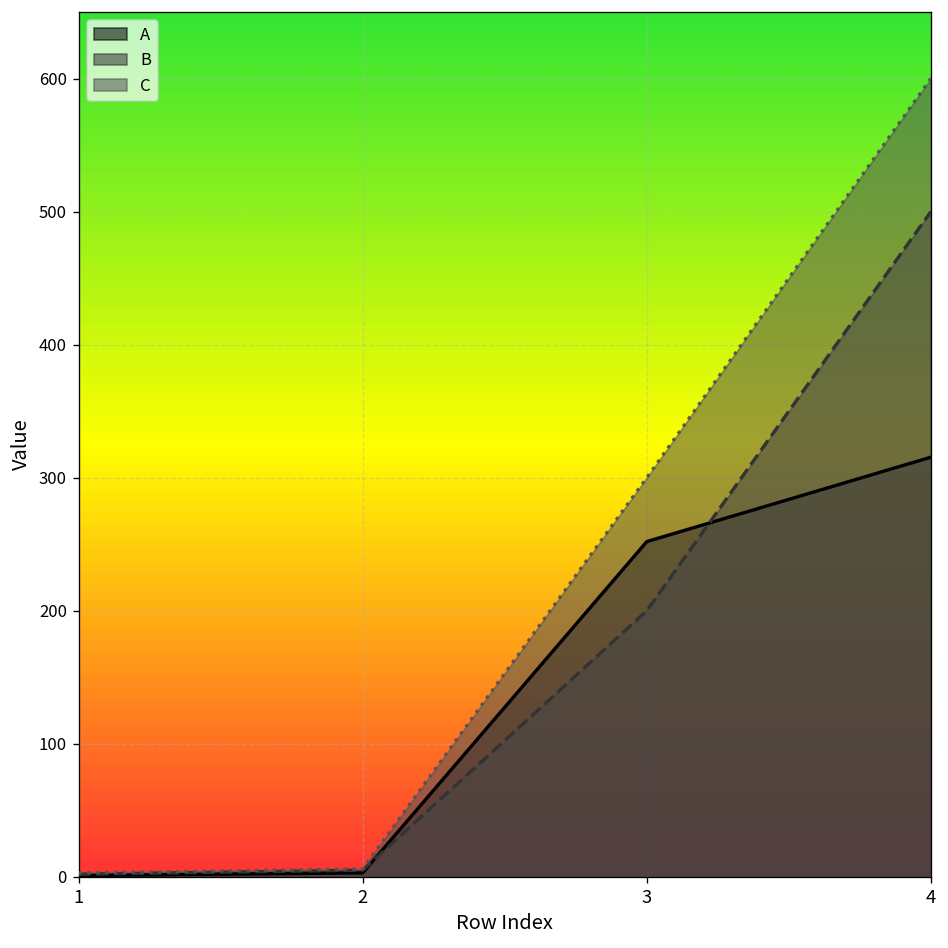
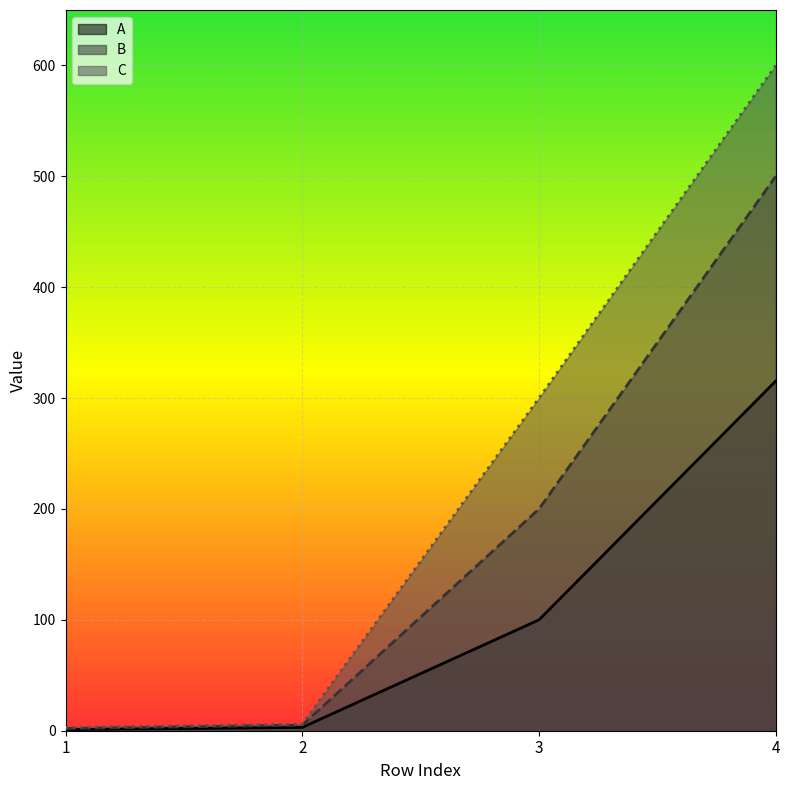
A, 3: 252 -> 100
